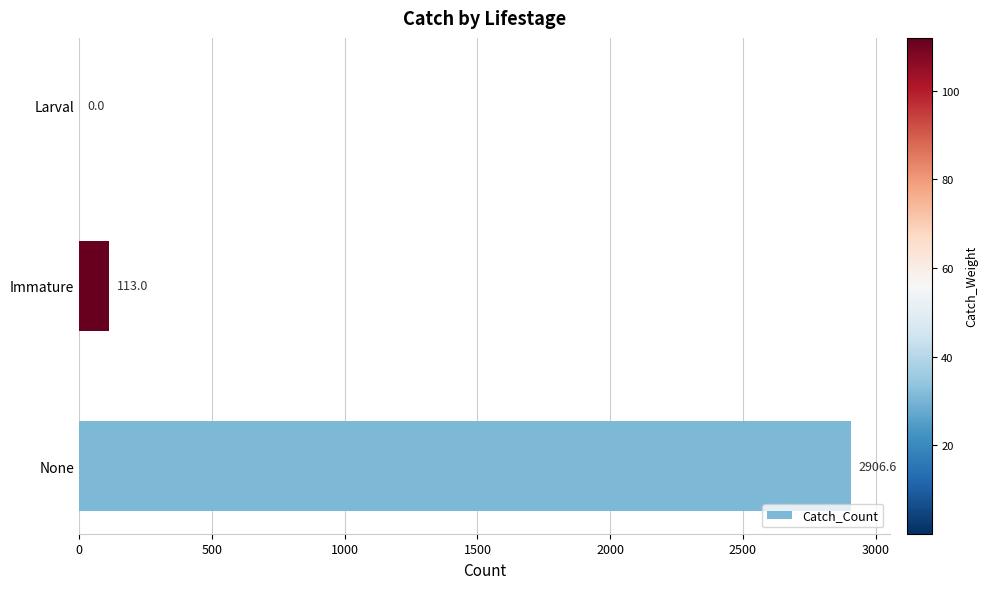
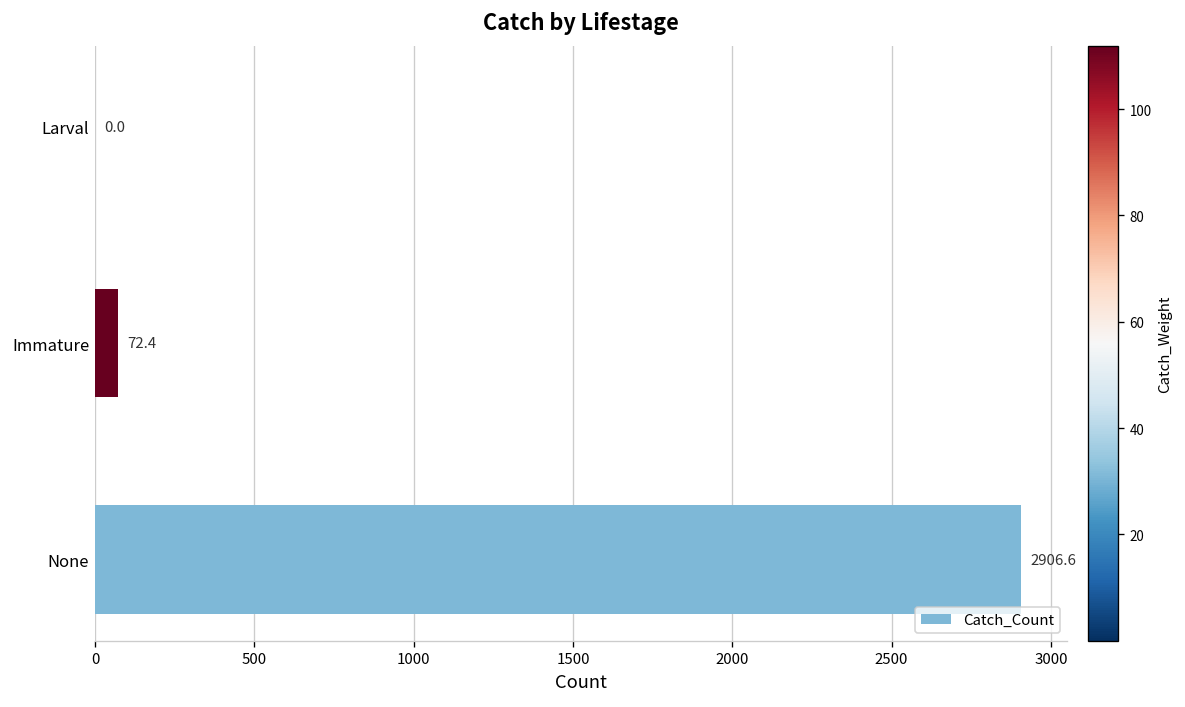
Immature: 113.0 -> 72.4
